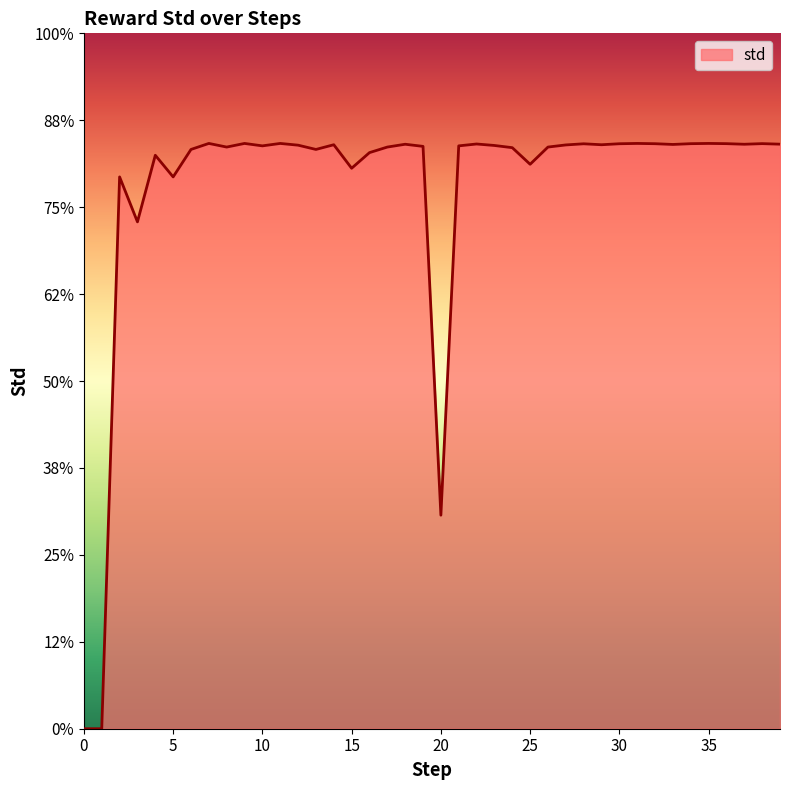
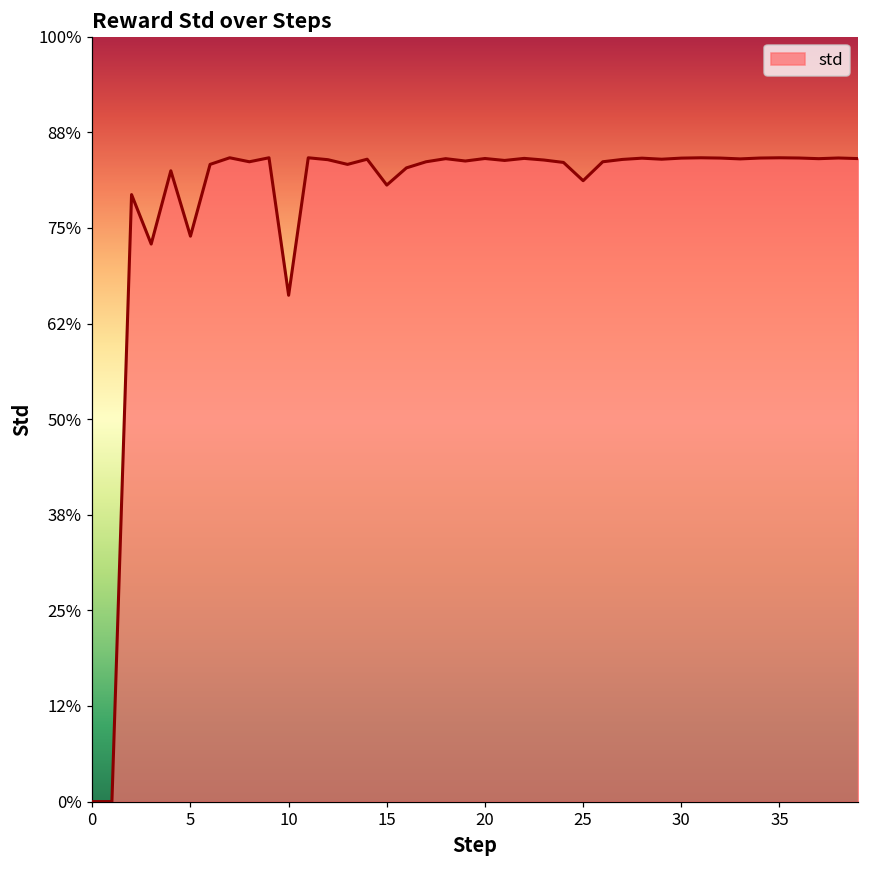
5: 79% -> 74%
10: 84% -> 66%
20: 31% -> 84%
